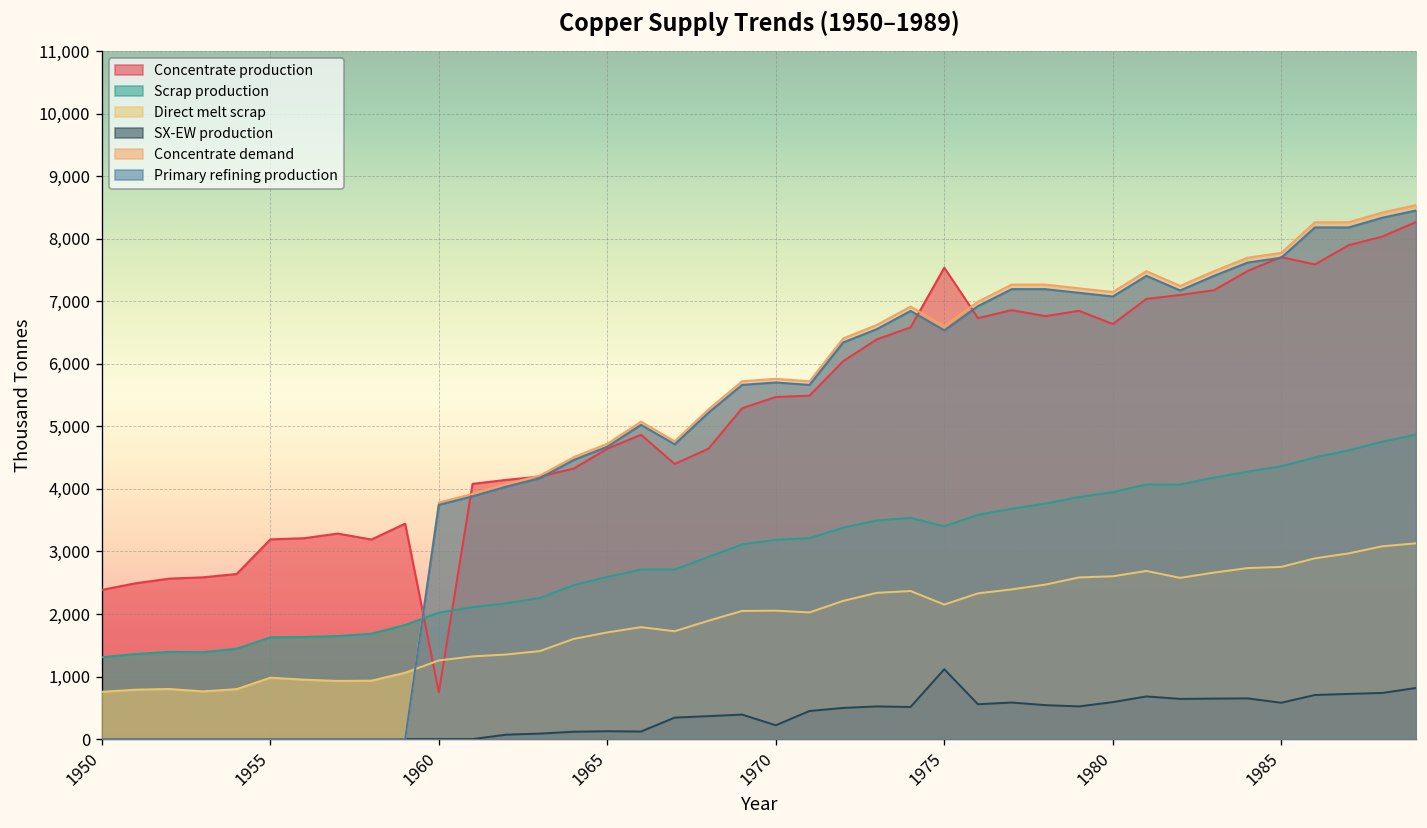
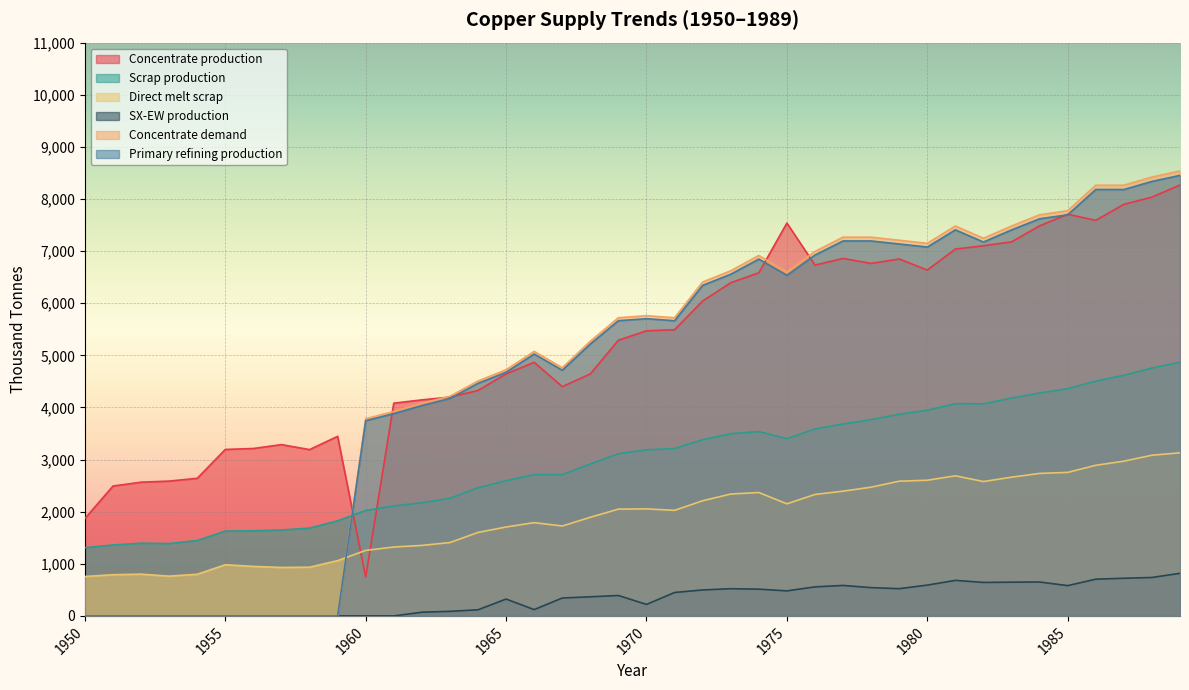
Concentrate production, 1950: 2,400 -> 1,900
SX-EW production, 1965: 100 -> 300
SX-EW production, 1975: 1,100 -> 500
